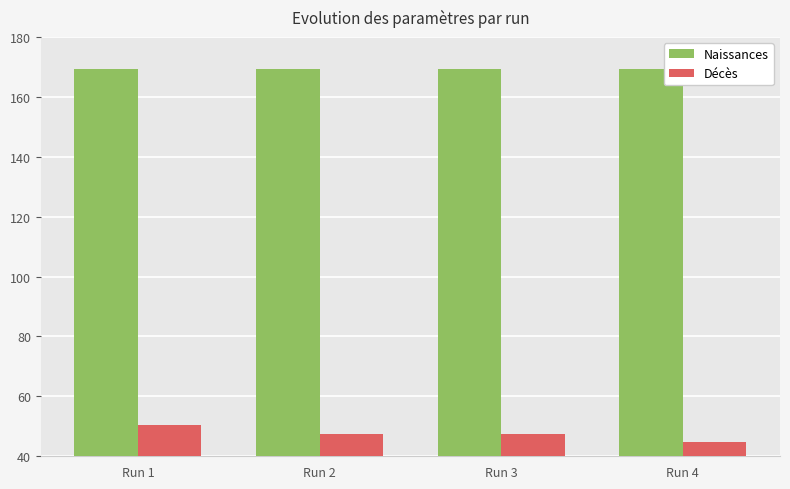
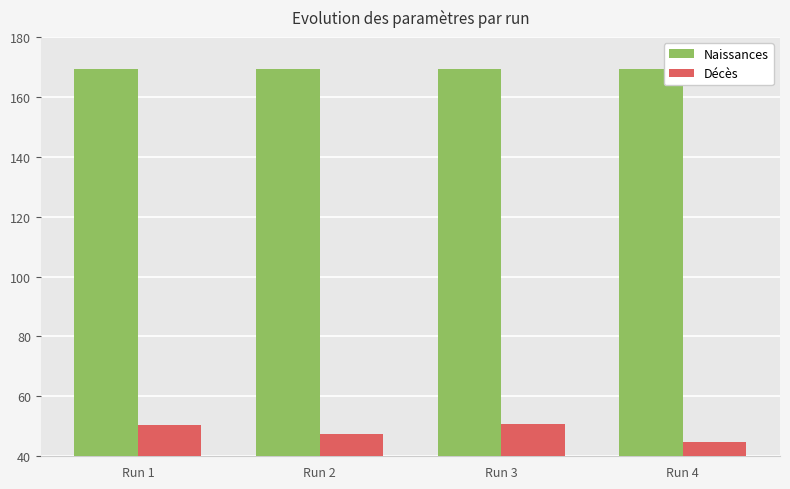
Décès, Run 3: 47 -> 51
